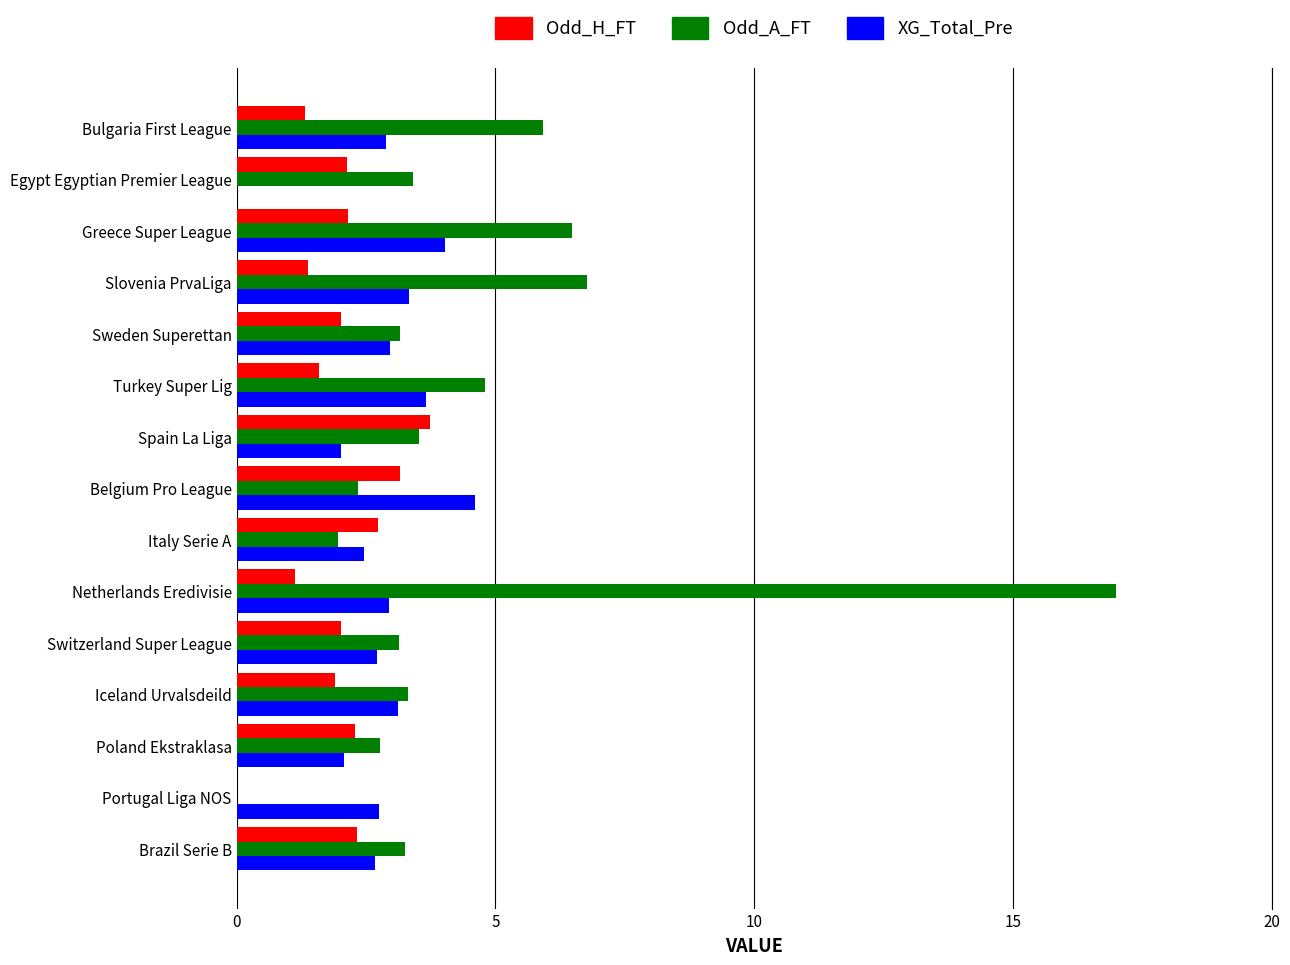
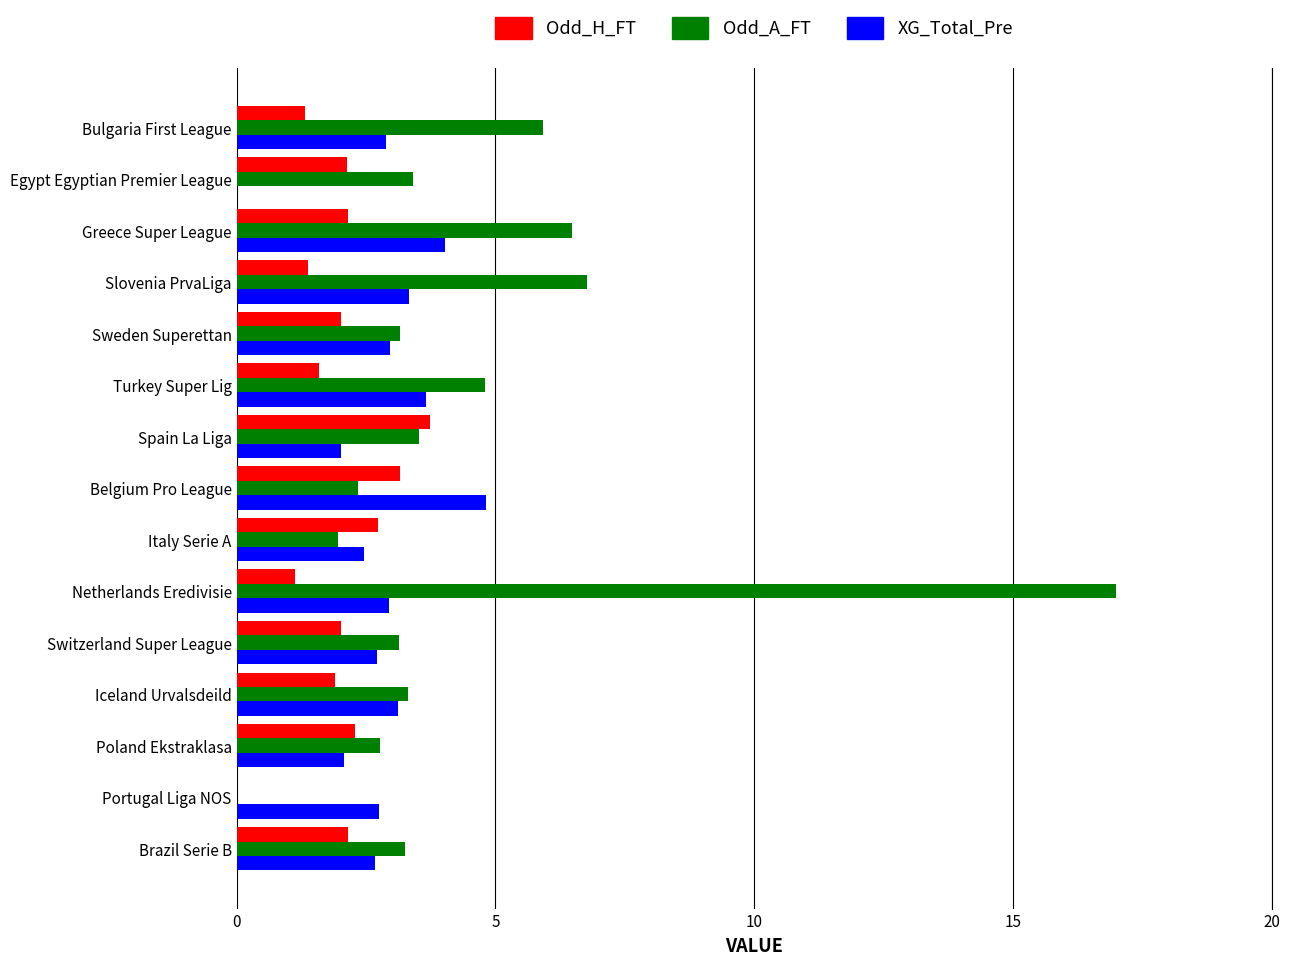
XG_Total_Pre, Belgium Pro League: 4.6 -> 4.8
Odd_H_FT, Brazil Serie B: 2.3 -> 2.2
